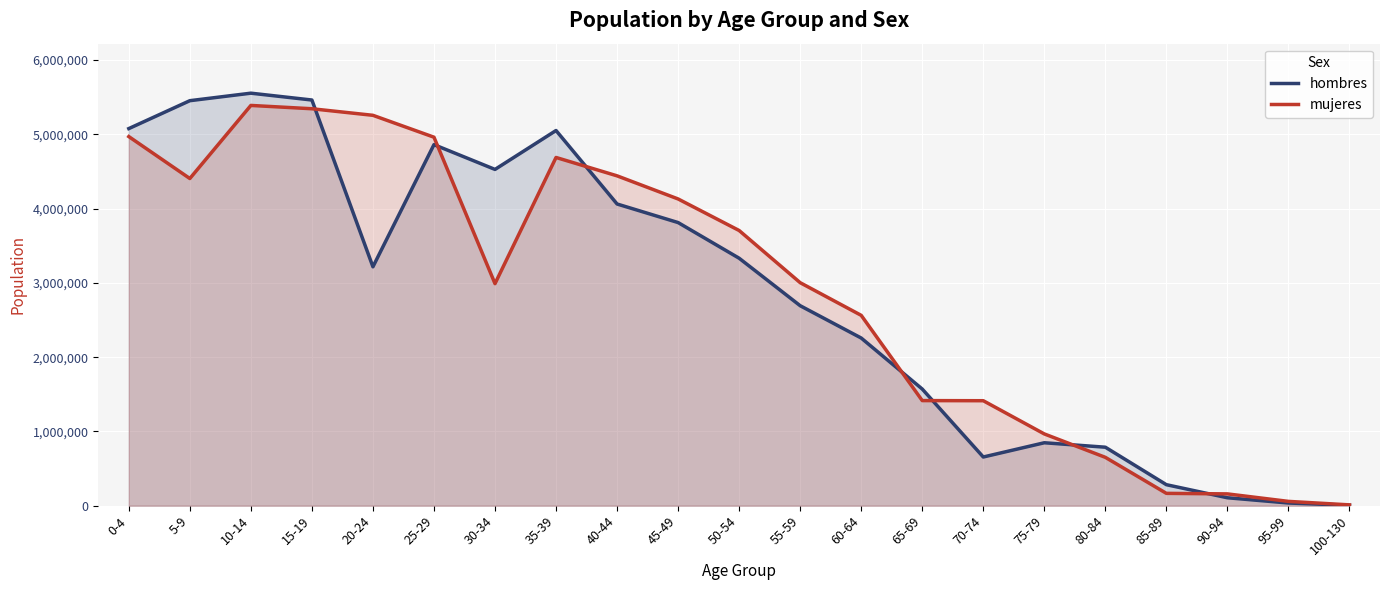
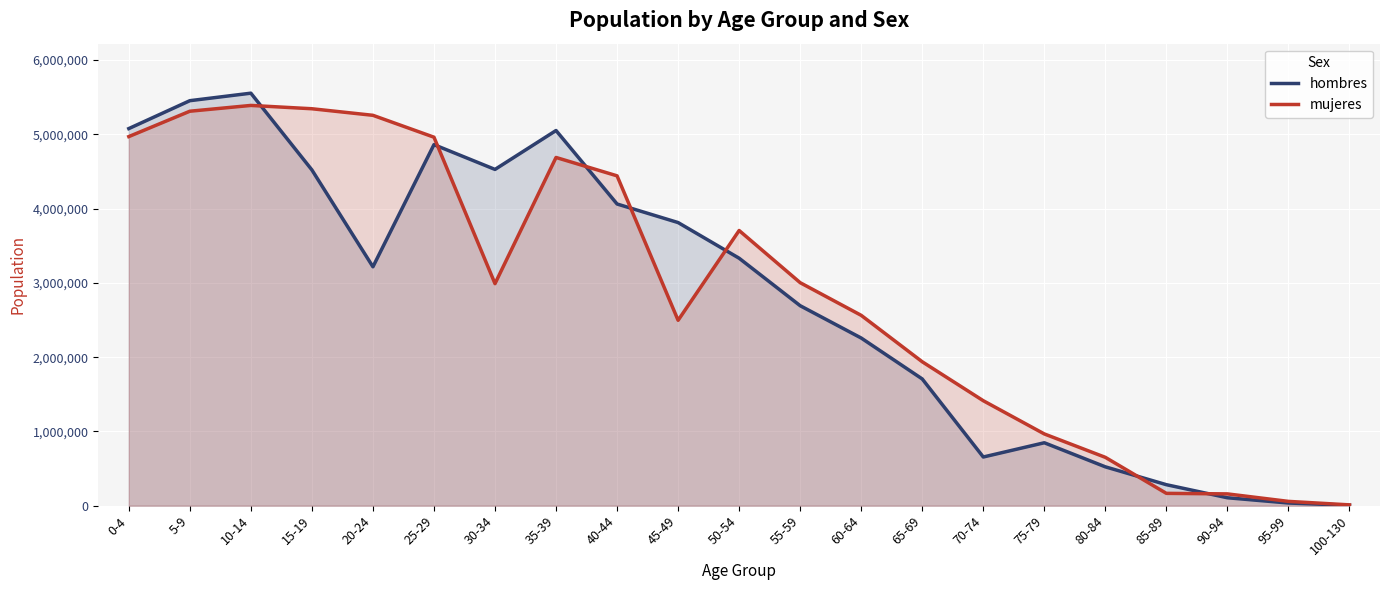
mujeres, 5-9: 4,400,000 -> 5,300,000
hombres, 15-19: 5,500,000 -> 4,500,000
mujeres, 45-49: 4,100,000 -> 2,500,000
hombres, 65-69: 1,600,000 -> 1,700,000
mujeres, 65-69: 1,400,000 -> 1,900,000
hombres, 80-84: 800,000 -> 500,000
